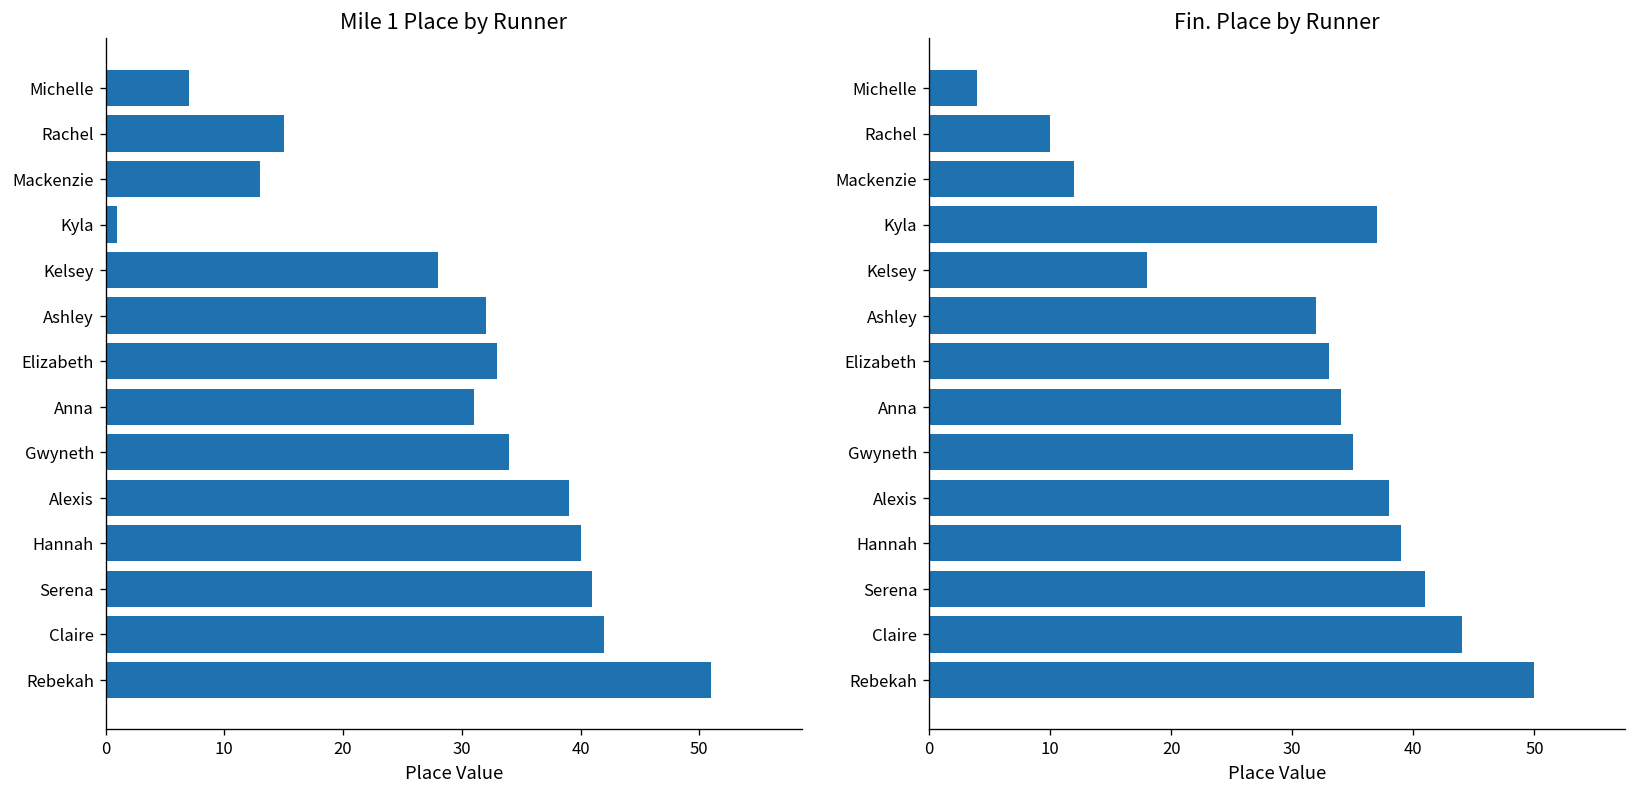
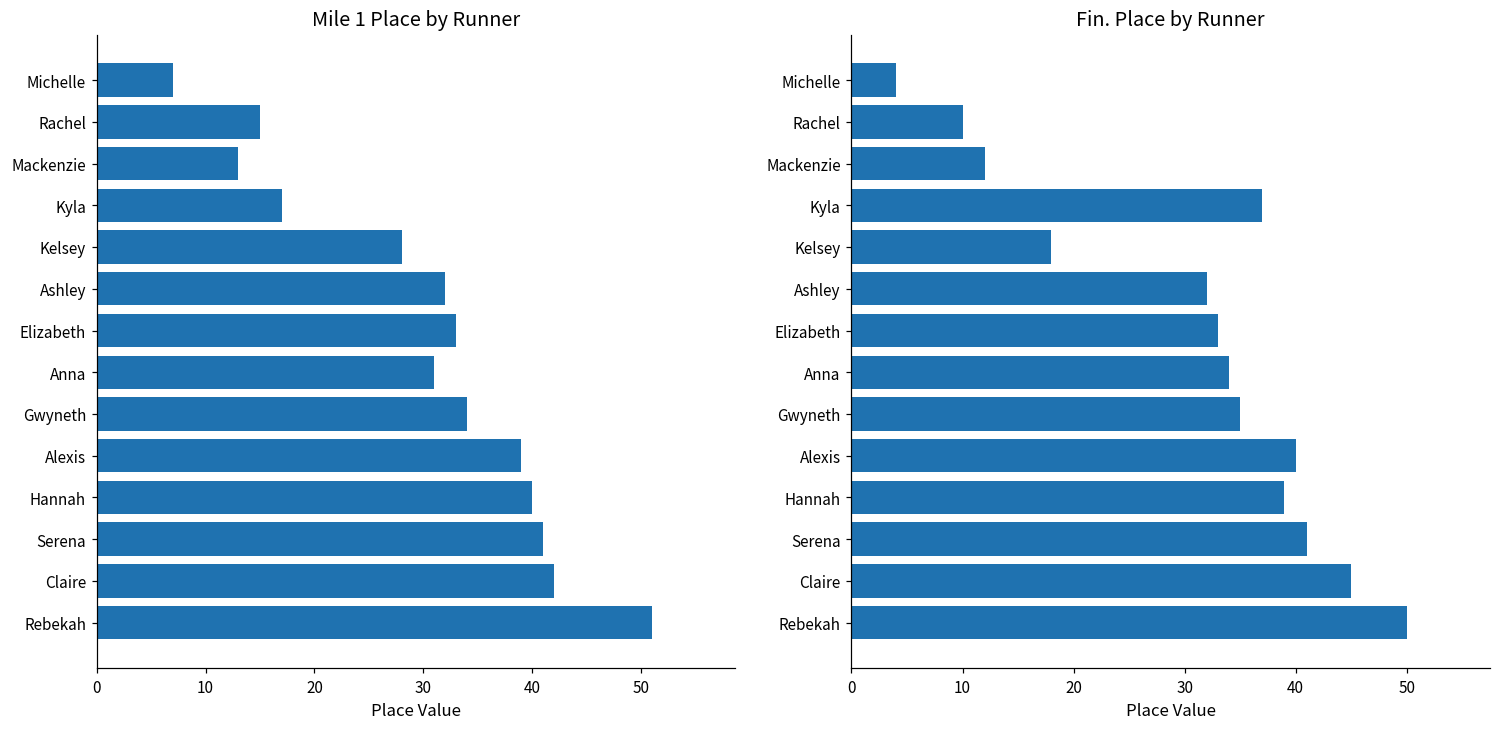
Mile 1 Place by Runner, Kyla: 1 -> 17
Fin. Place by Runner, Alexis: 38 -> 40
Fin. Place by Runner, Claire: 44 -> 45
